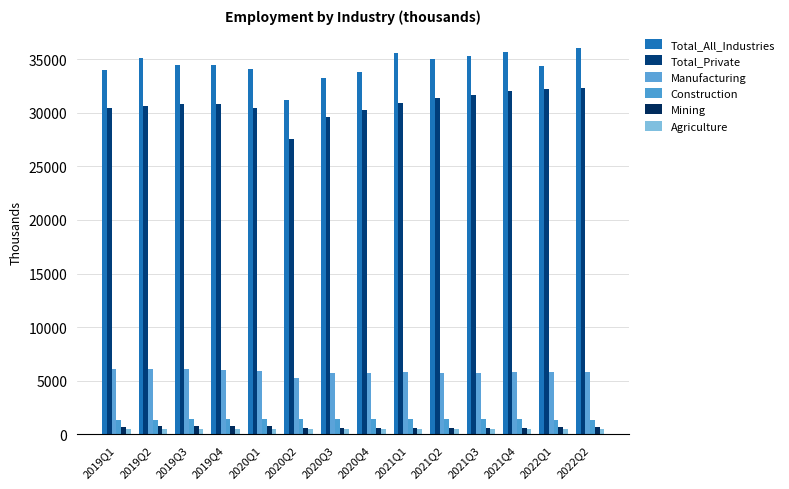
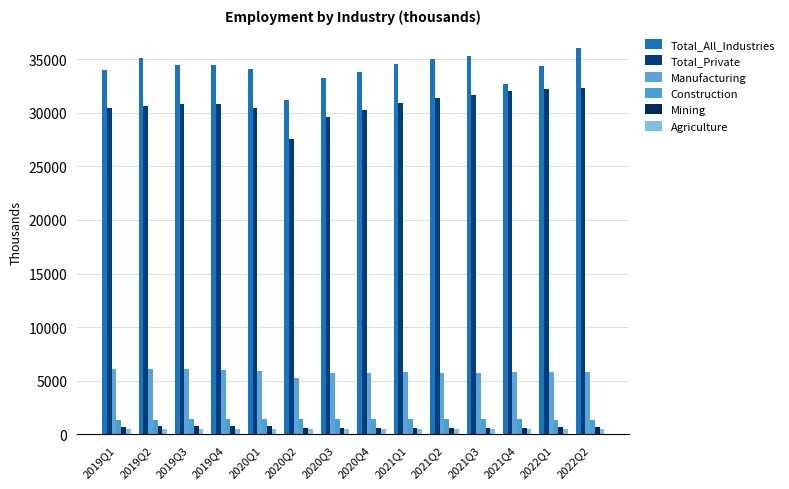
Total_All_Industries, 2021Q1: 35600 -> 34500
Total_All_Industries, 2021Q4: 35700 -> 32700
